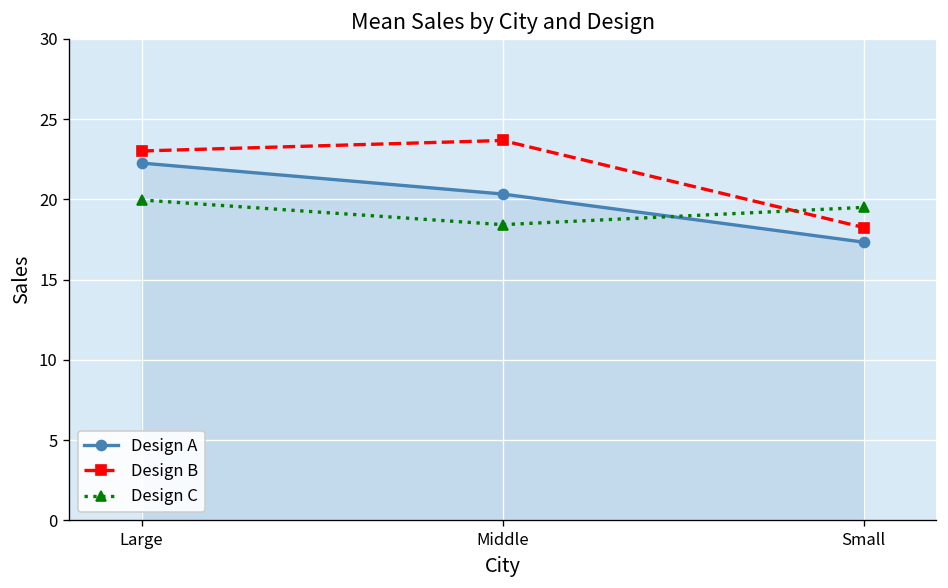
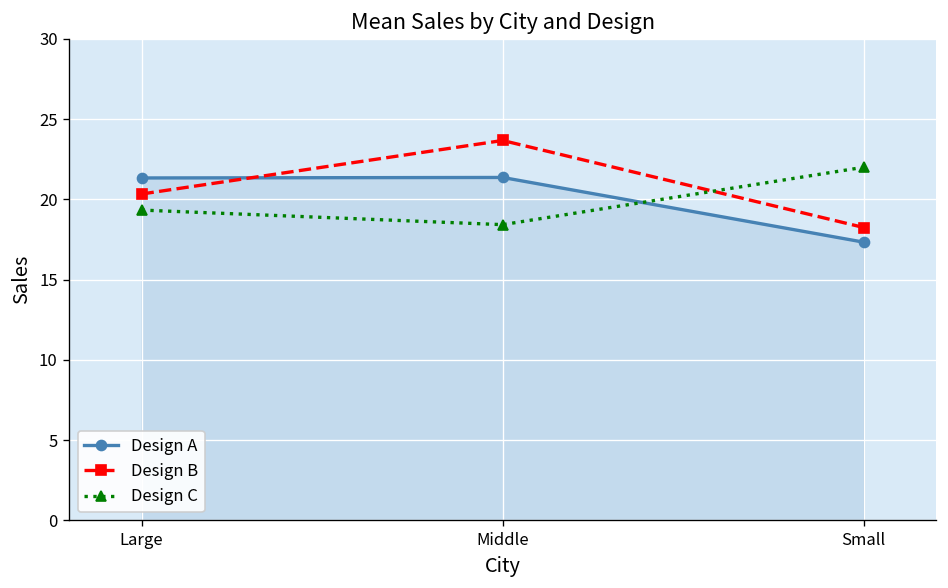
Design A, Large: 22.3 -> 21.3
Design B, Large: 23.0 -> 20.3
Design C, Large: 20.0 -> 19.3
Design A, Middle: 20.3 -> 21.4
Design C, Small: 19.5 -> 22.0
